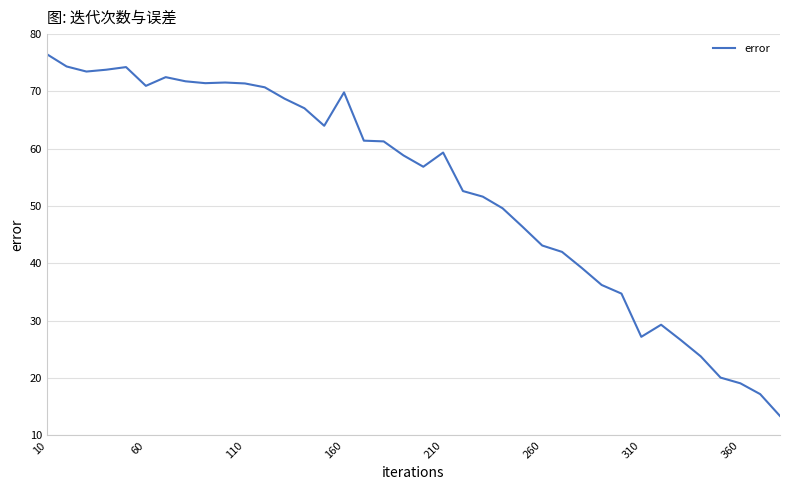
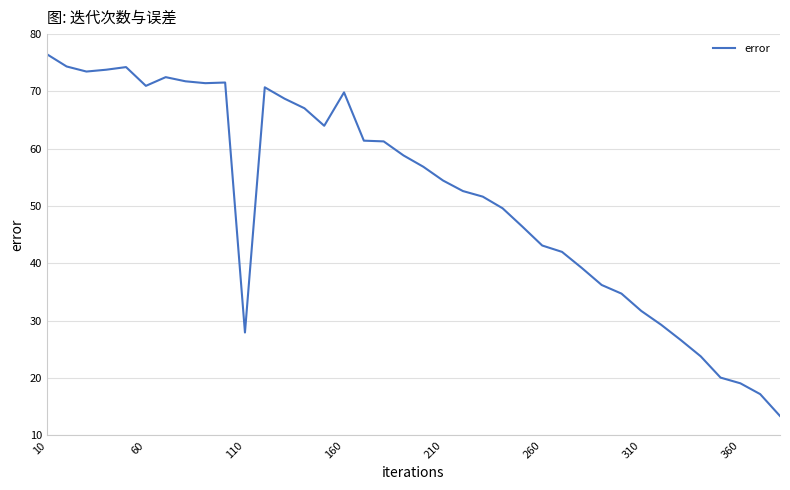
110: 71 -> 28
210: 59 -> 54
310: 27 -> 32
